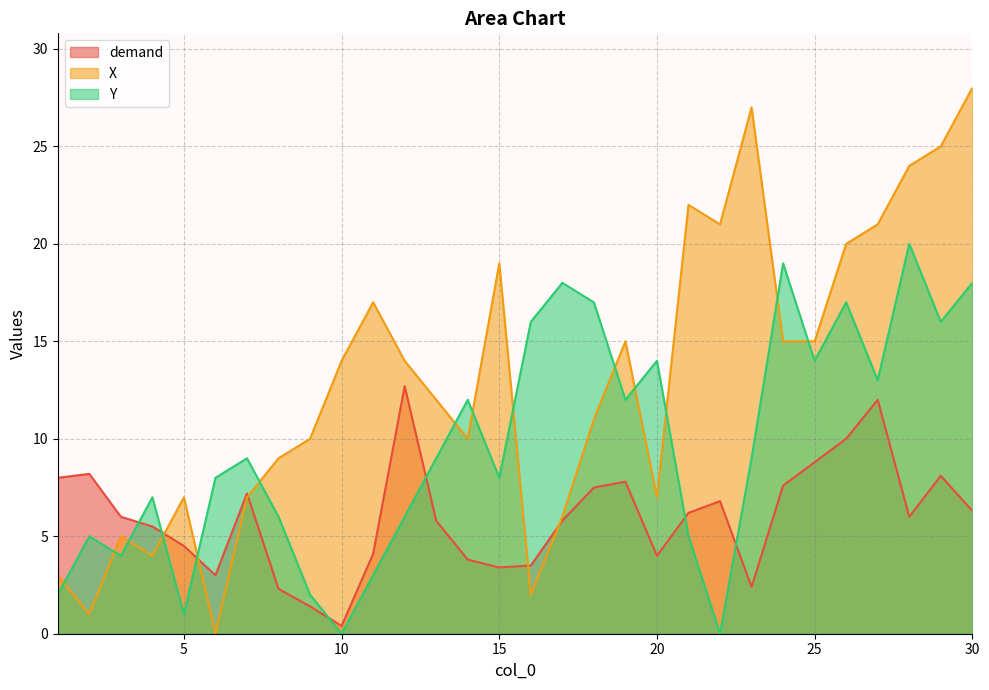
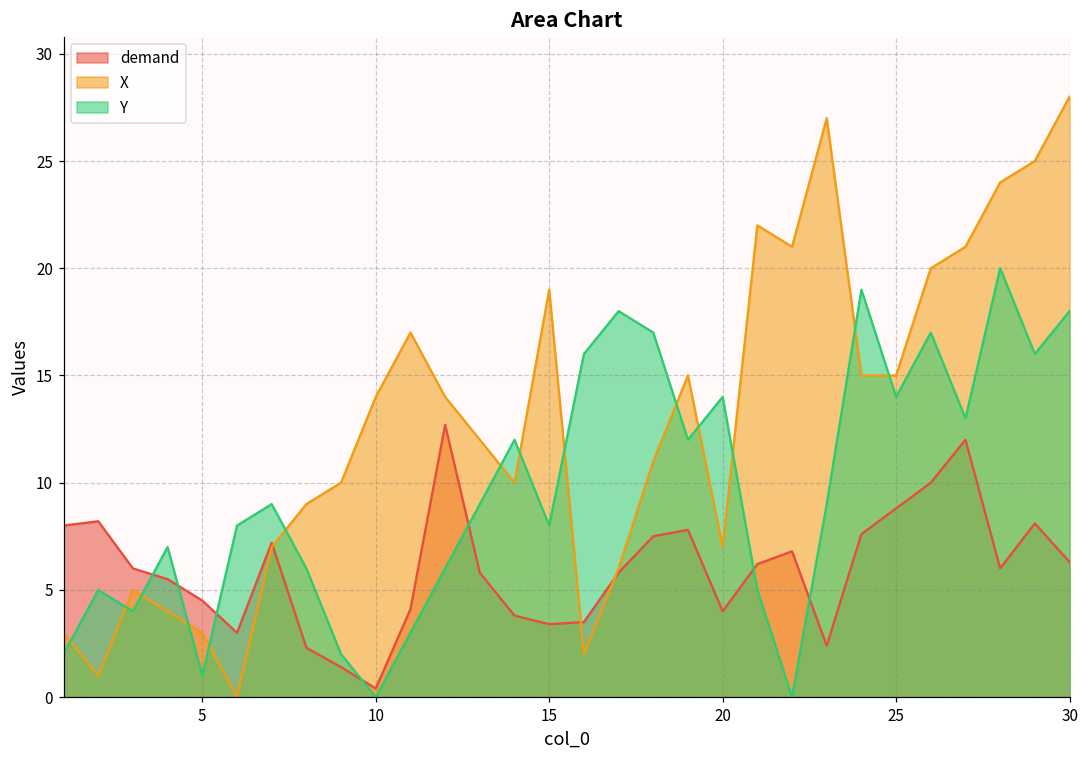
X, 5: 7 -> 3
